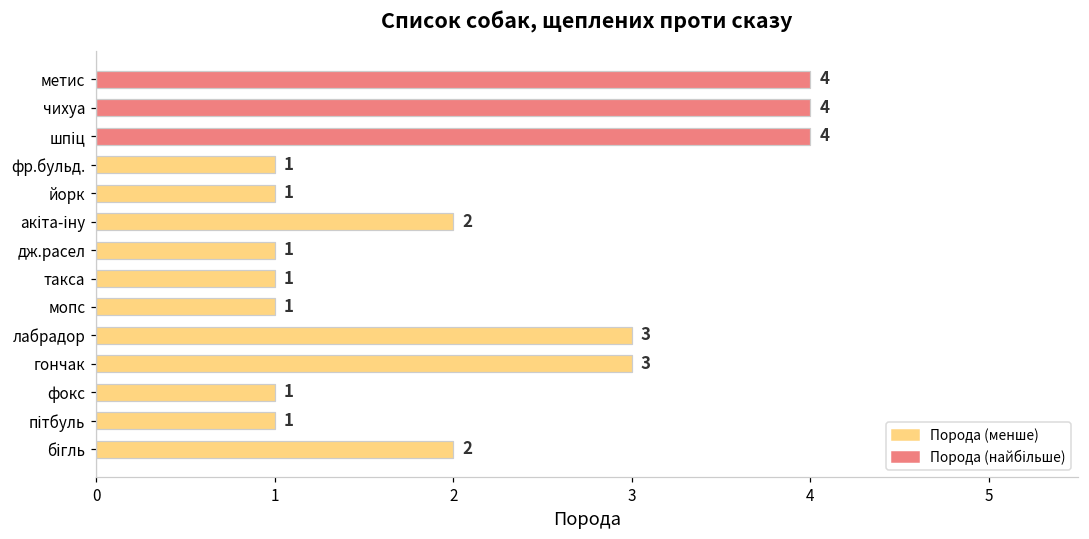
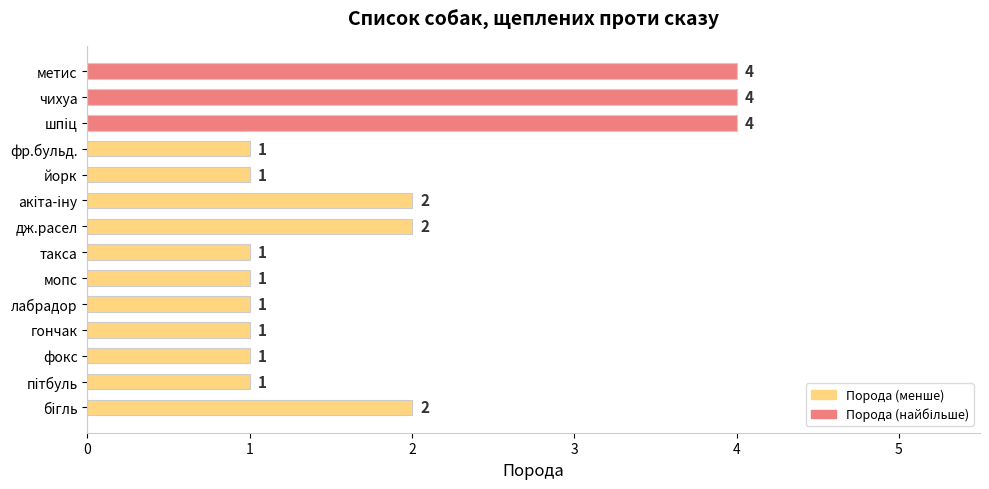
дж.расел: 1 -> 2
лабрадор: 3 -> 1
гончак: 3 -> 1
